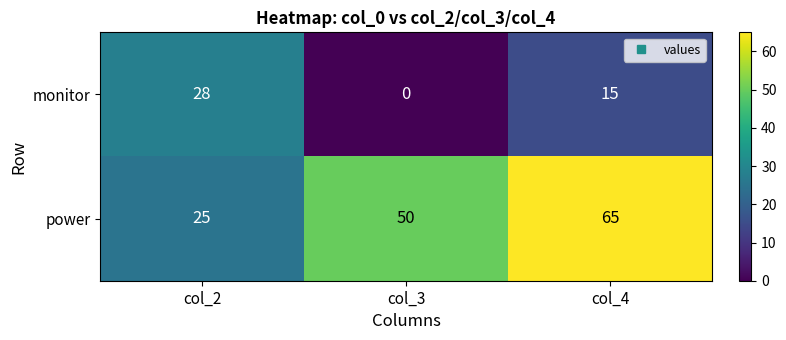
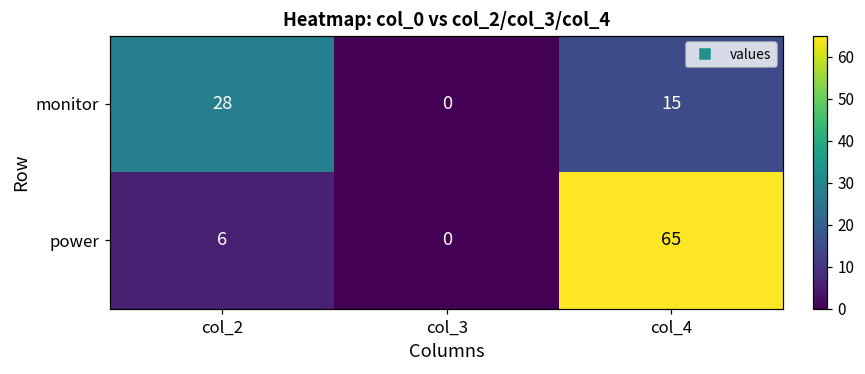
power, col_2: 25 -> 6
power, col_3: 50 -> 0
